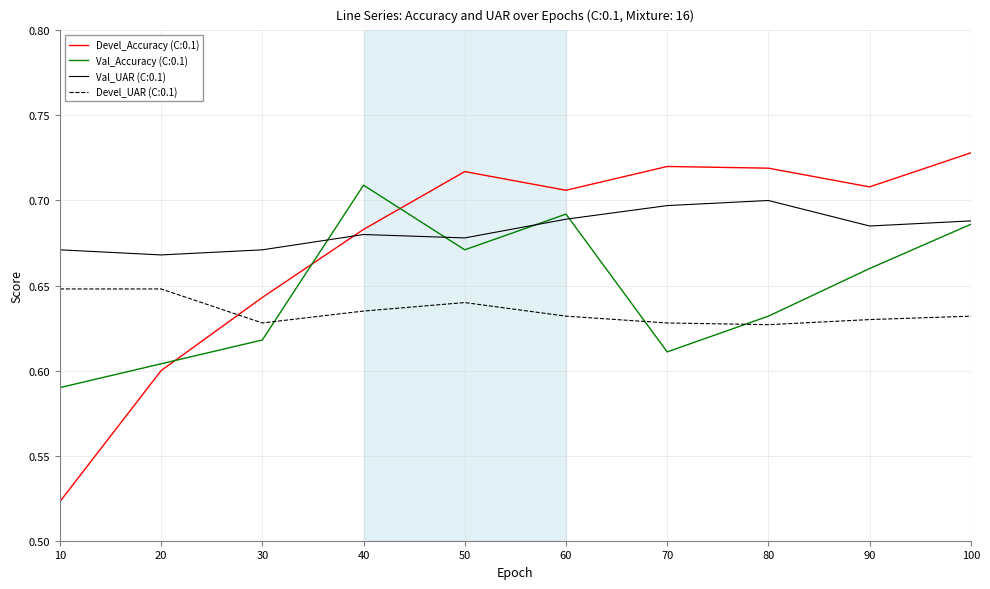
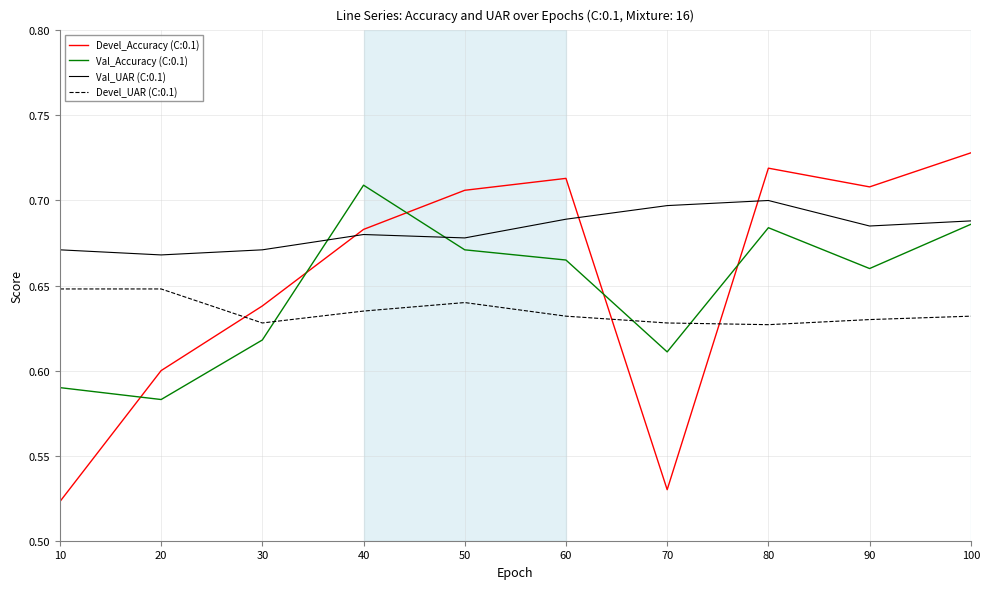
Val_Accuracy (C:0.1), 20: 0.604 -> 0.583
Devel_Accuracy (C:0.1), 30: 0.643 -> 0.638
Devel_Accuracy (C:0.1), 50: 0.717 -> 0.706
Devel_Accuracy (C:0.1), 60: 0.706 -> 0.713
Val_Accuracy (C:0.1), 60: 0.692 -> 0.665
Devel_Accuracy (C:0.1), 70: 0.72 -> 0.53
Val_Accuracy (C:0.1), 80: 0.632 -> 0.684
